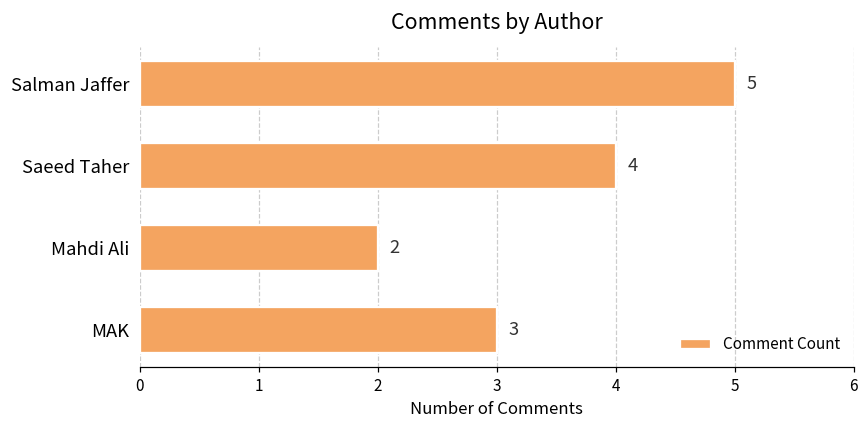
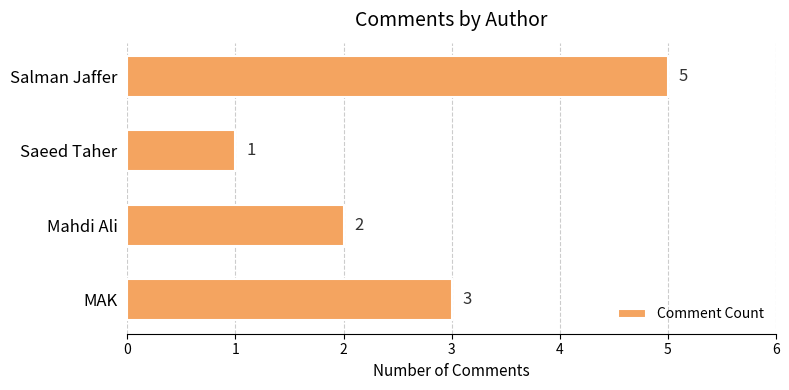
Saeed Taher: 4 -> 1
